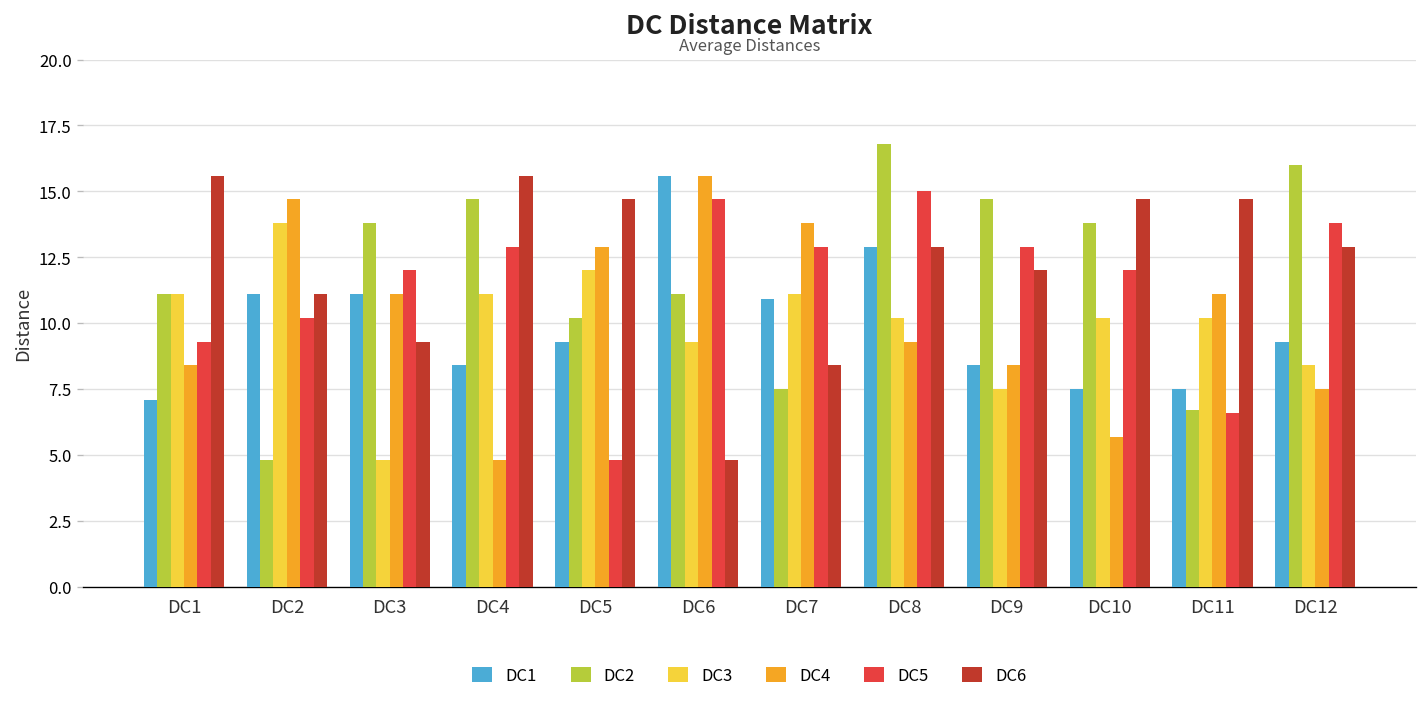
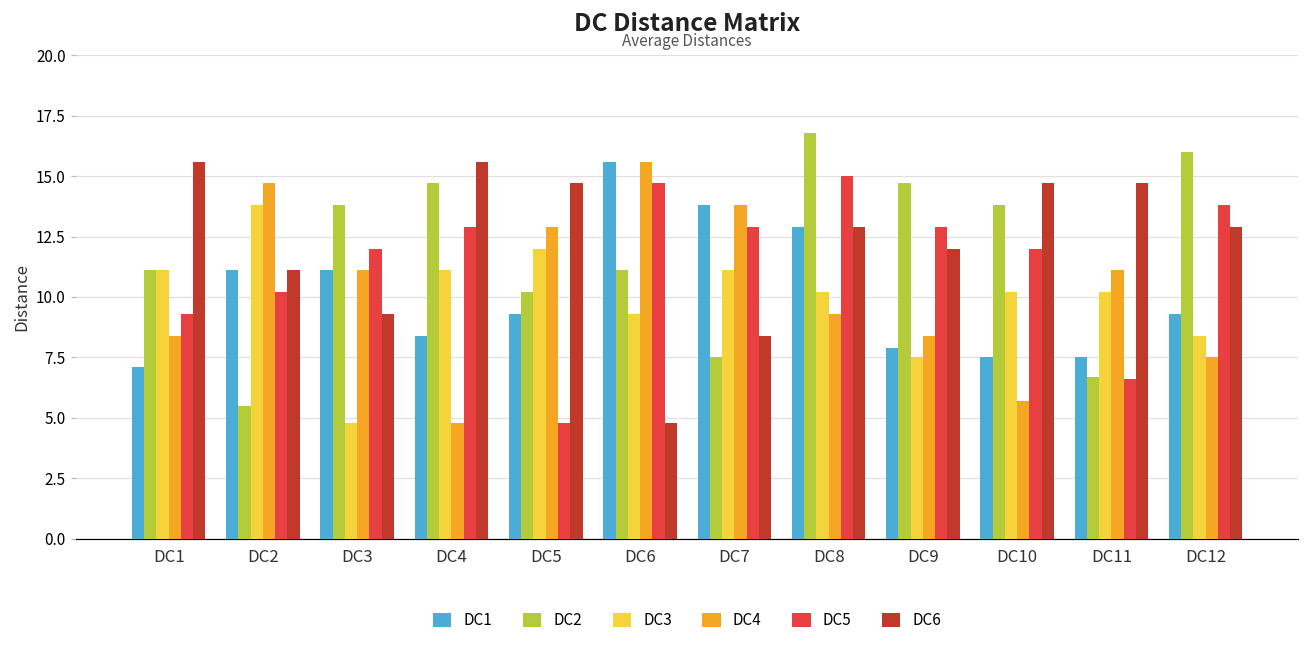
DC2, DC2: 4.8 -> 5.5
DC1, DC7: 10.9 -> 13.8
DC1, DC9: 8.4 -> 7.9
